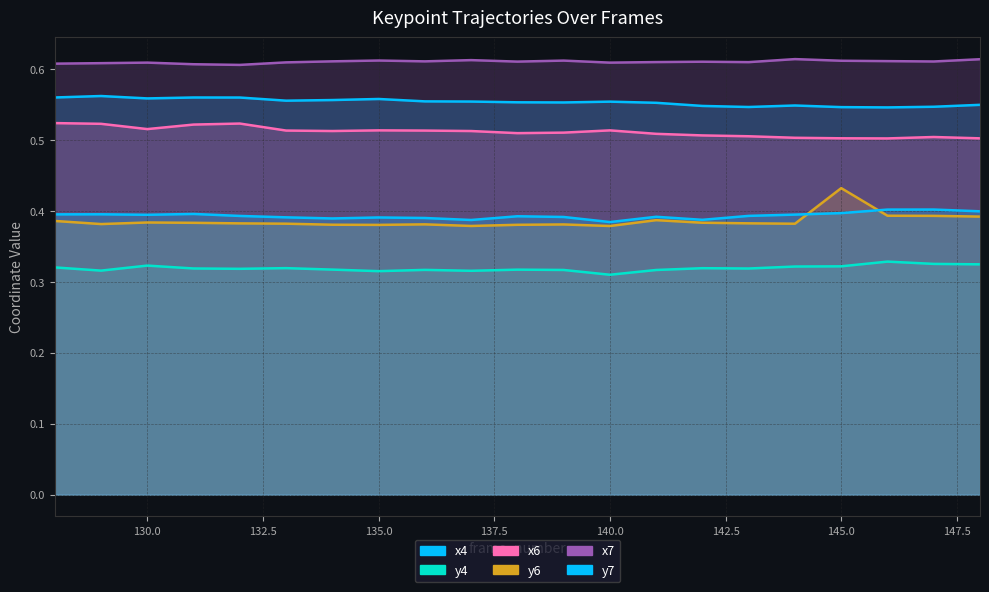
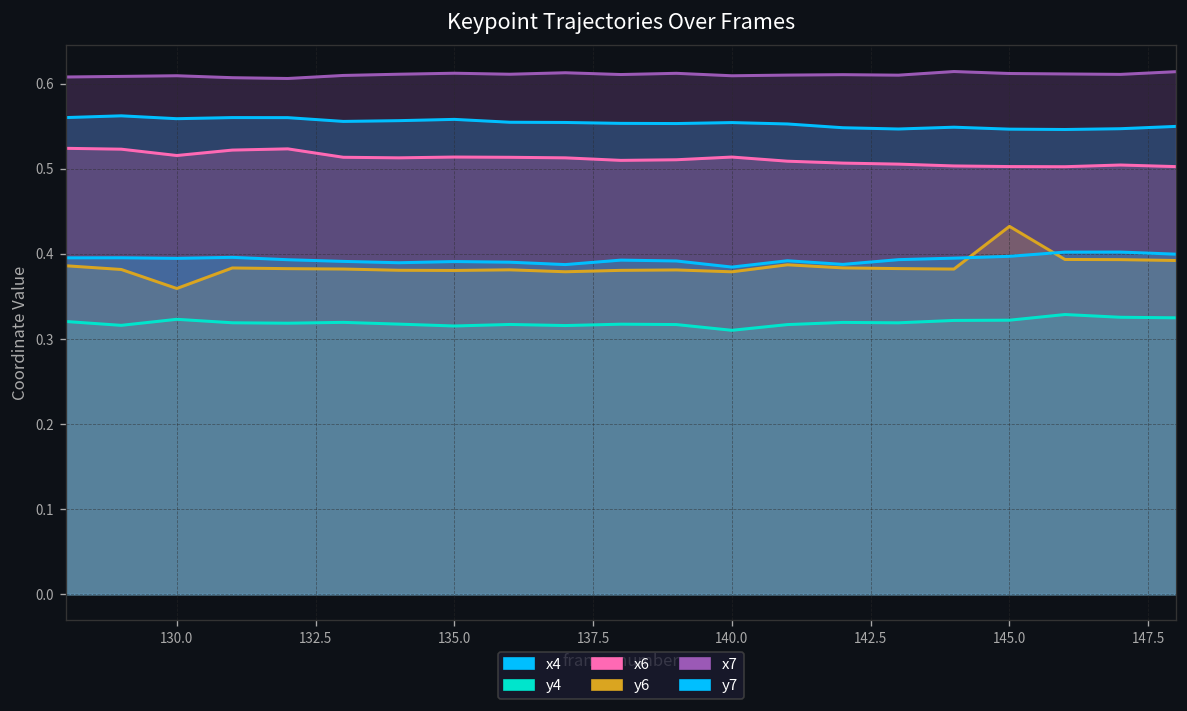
y6, 130.0: 0.38 -> 0.36
